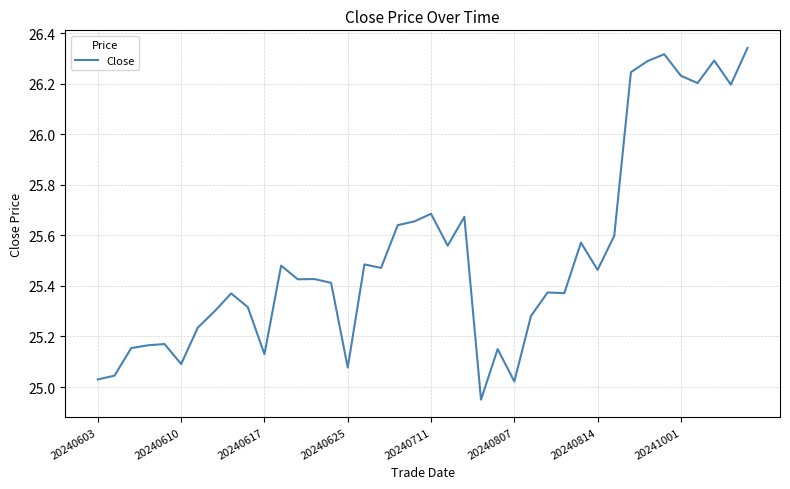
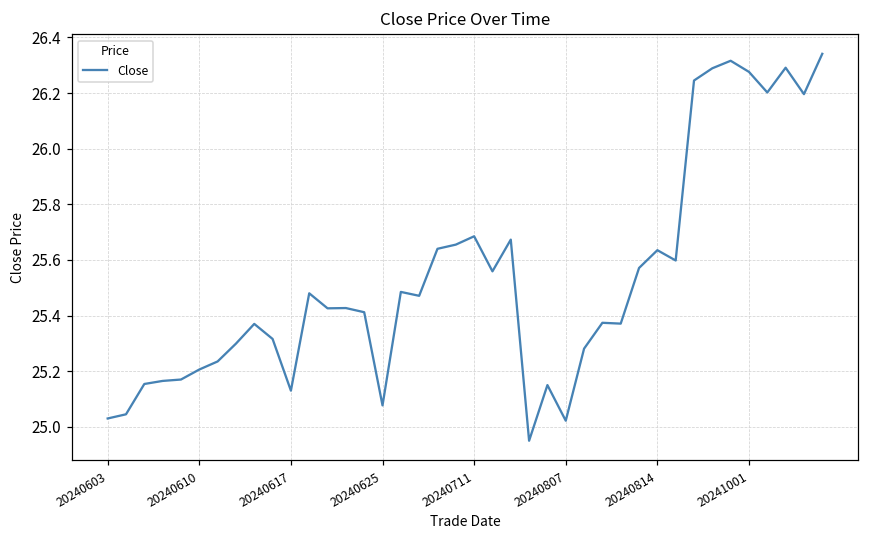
20240610: 25.09 -> 25.21
20240814: 25.46 -> 25.64
20241001: 26.23 -> 26.28
